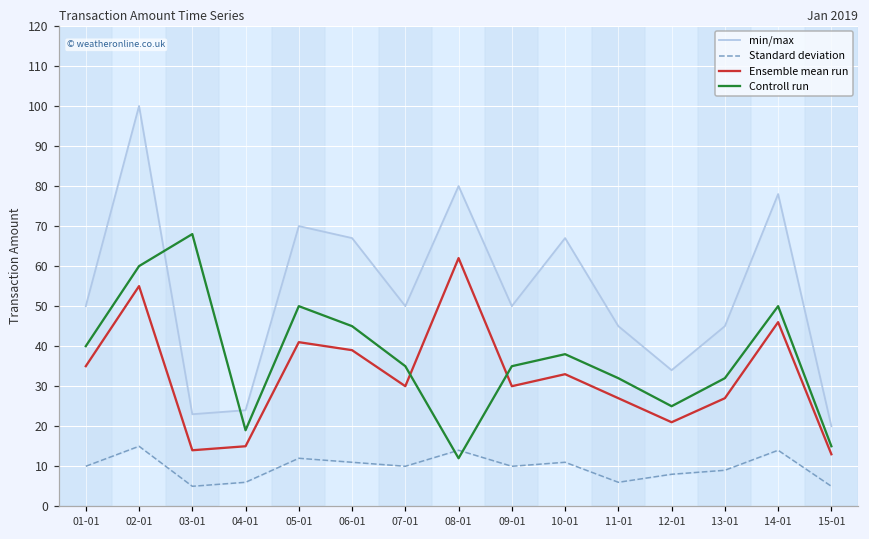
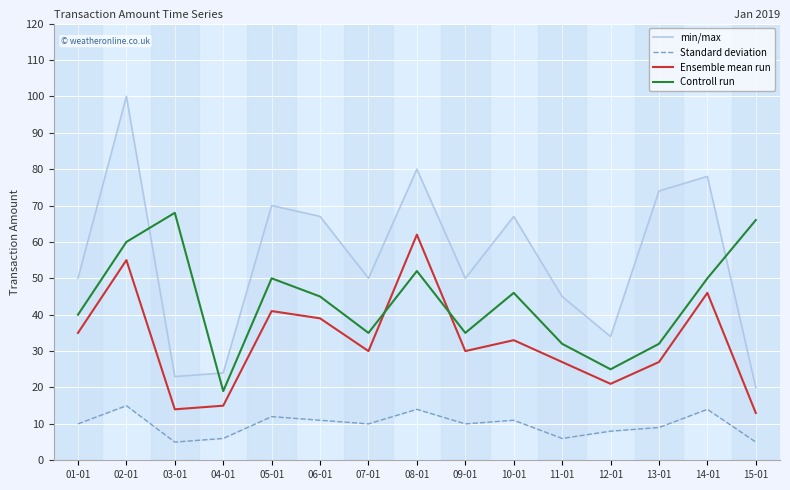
Controll run, 08-01: 12 -> 52
Controll run, 10-01: 38 -> 46
min/max, 13-01: 45 -> 74
Controll run, 15-01: 15 -> 66
